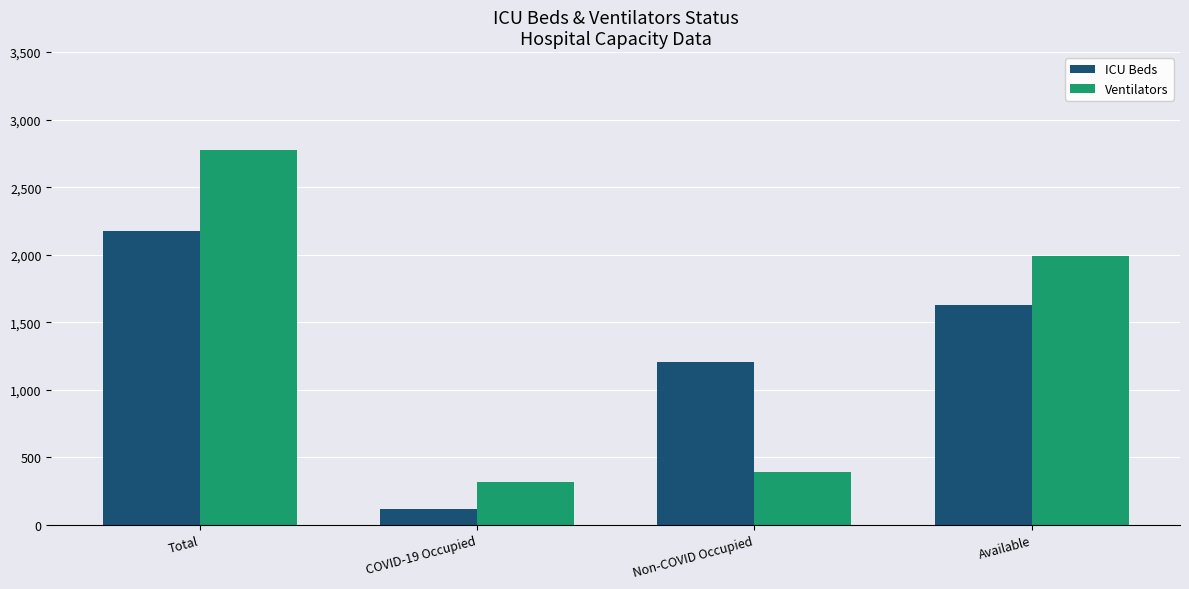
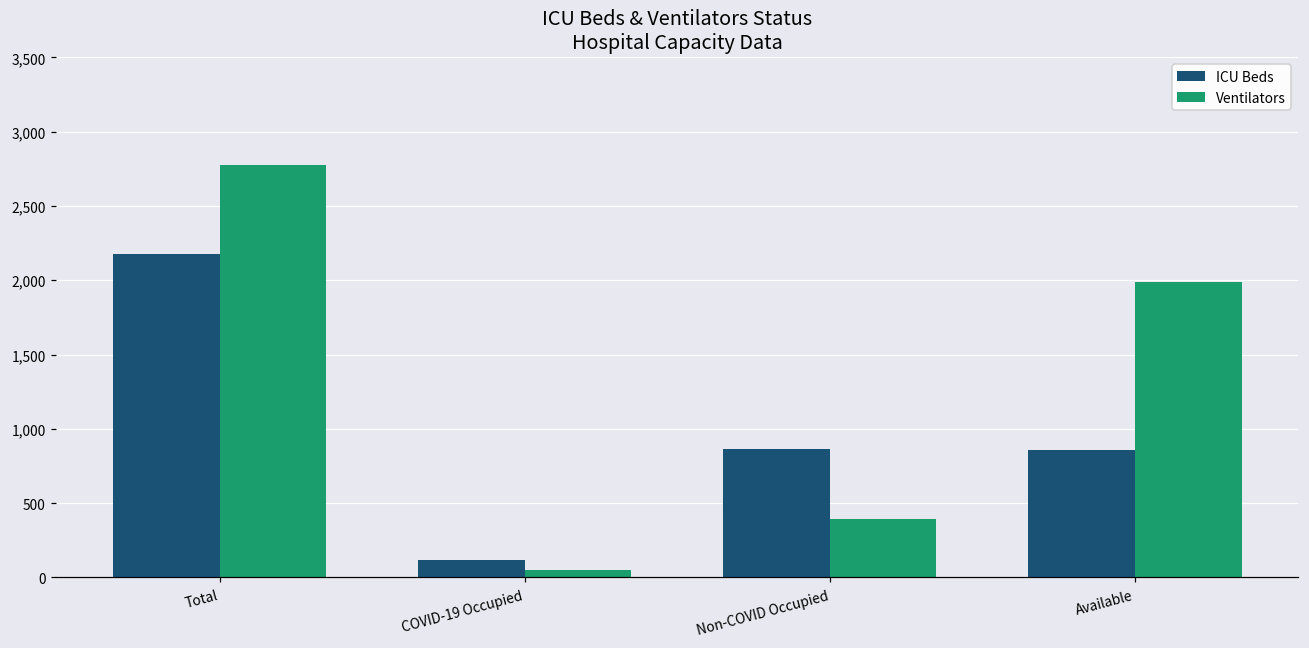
Ventilators, COVID-19 Occupied: 320 -> 50
ICU Beds, Non-COVID Occupied: 1,200 -> 860
ICU Beds, Available: 1,630 -> 860
